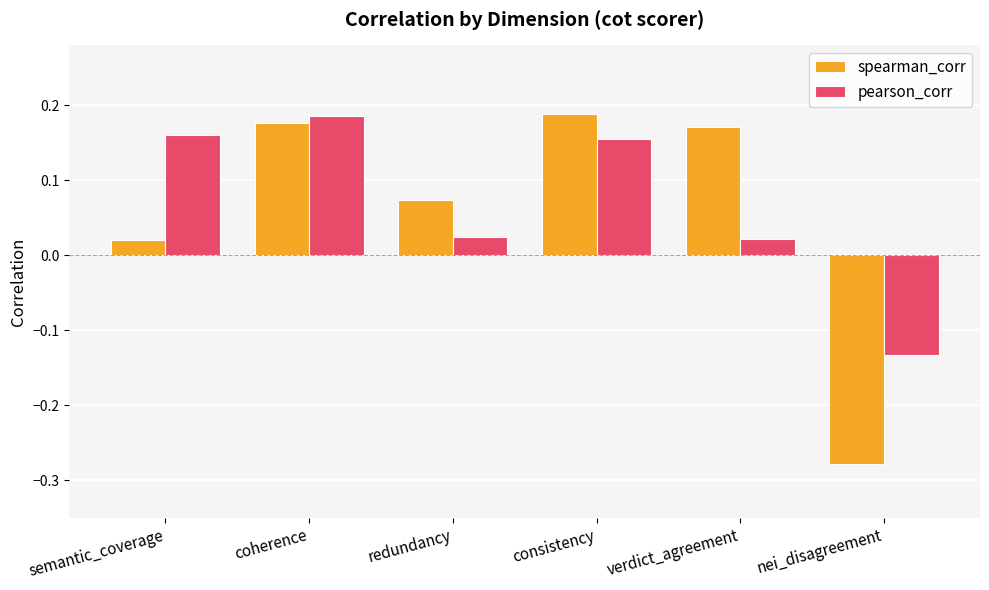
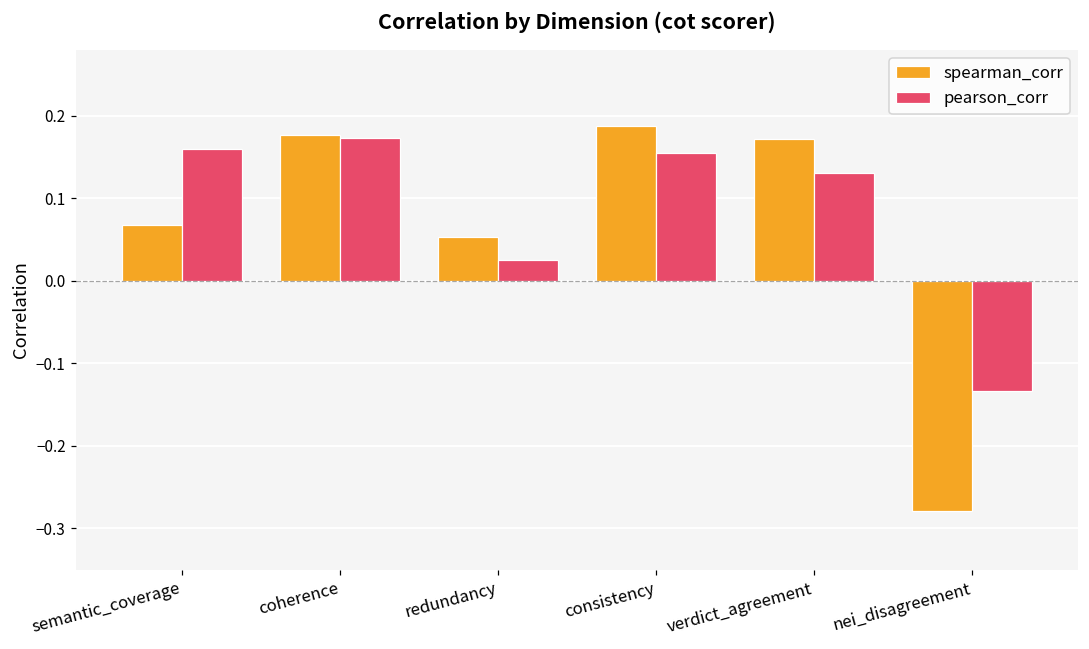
spearman_corr, semantic_coverage: 0.02 -> 0.07
pearson_corr, coherence: 0.19 -> 0.17
spearman_corr, redundancy: 0.07 -> 0.05
pearson_corr, verdict_agreement: 0.02 -> 0.13
